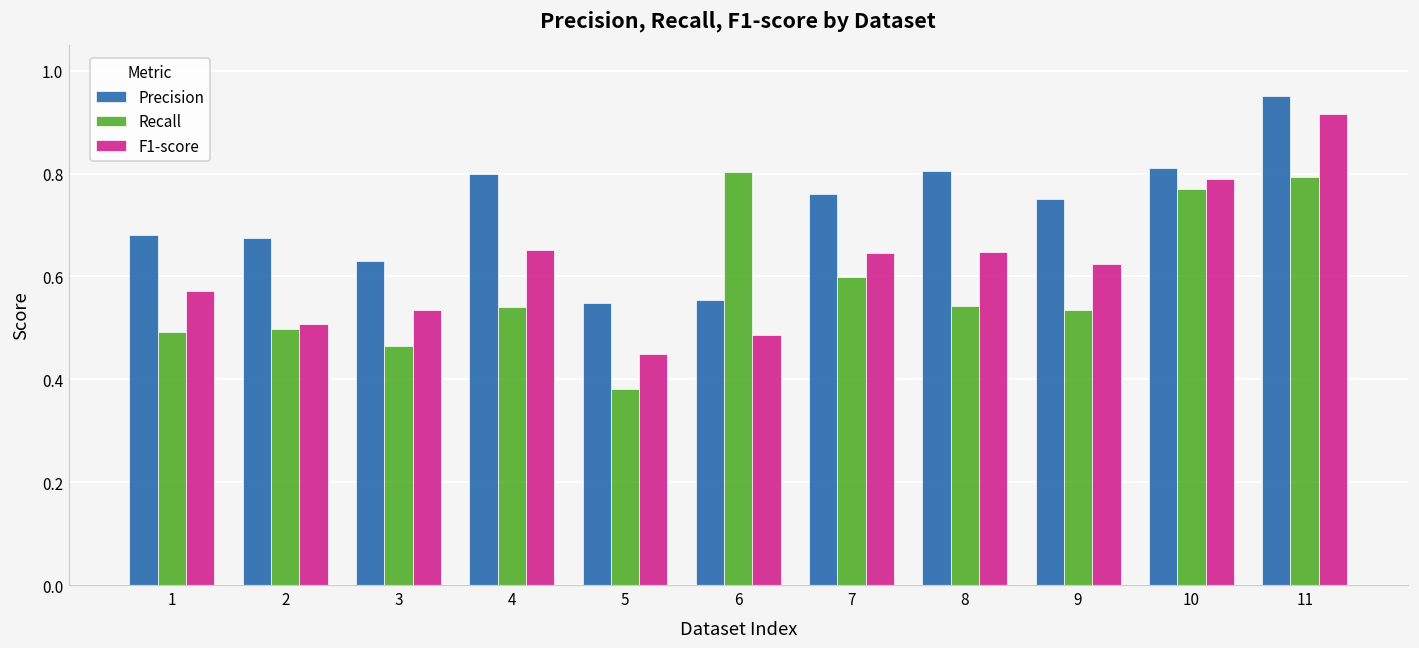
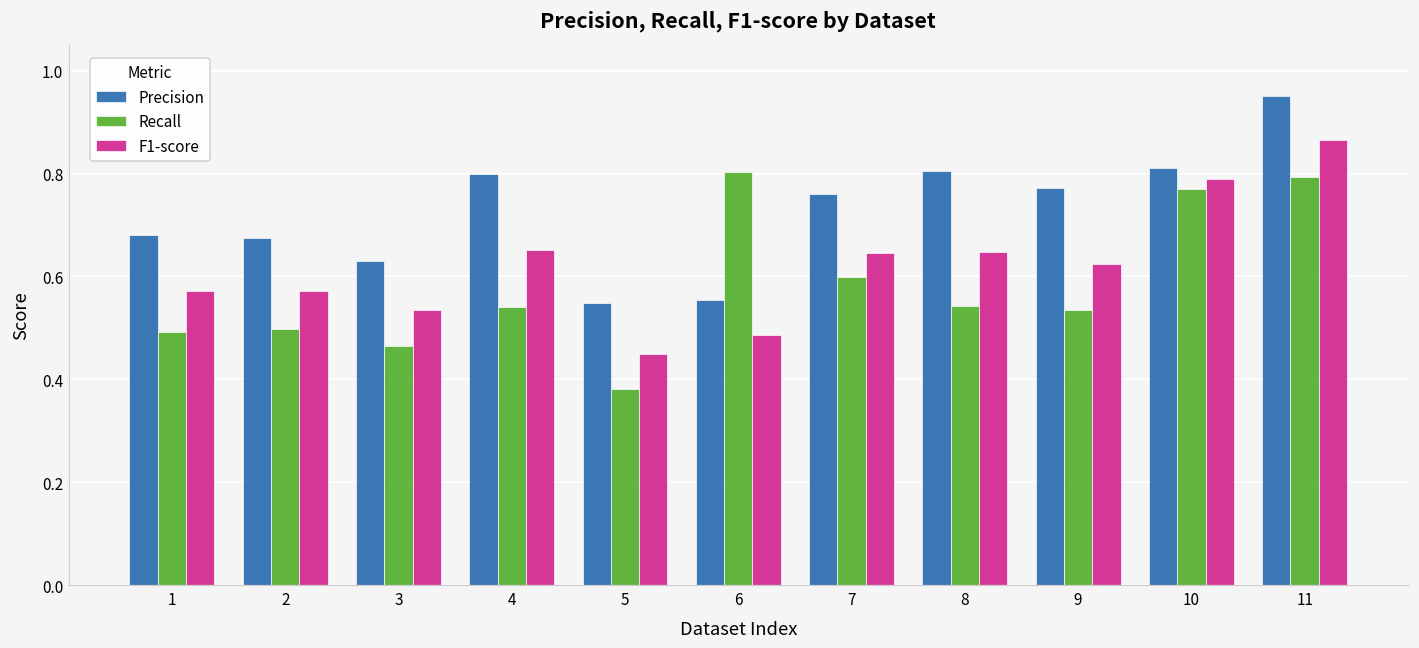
F1-score, 2: 0.51 -> 0.57
Precision, 9: 0.75 -> 0.77
F1-score, 11: 0.92 -> 0.86
